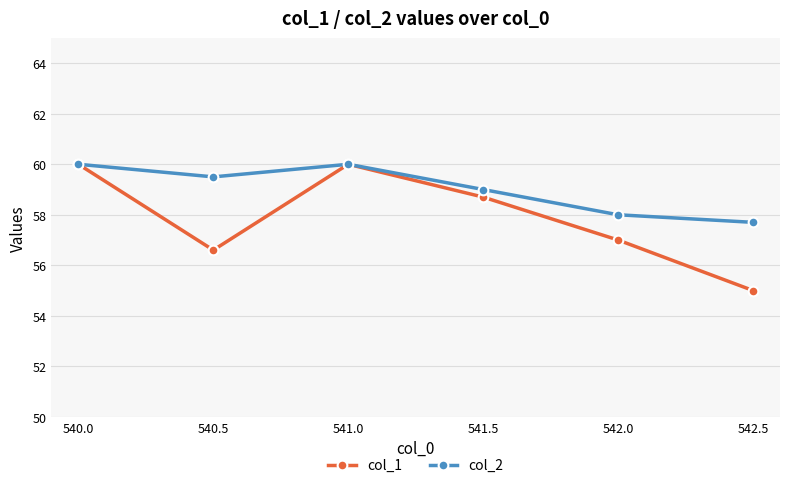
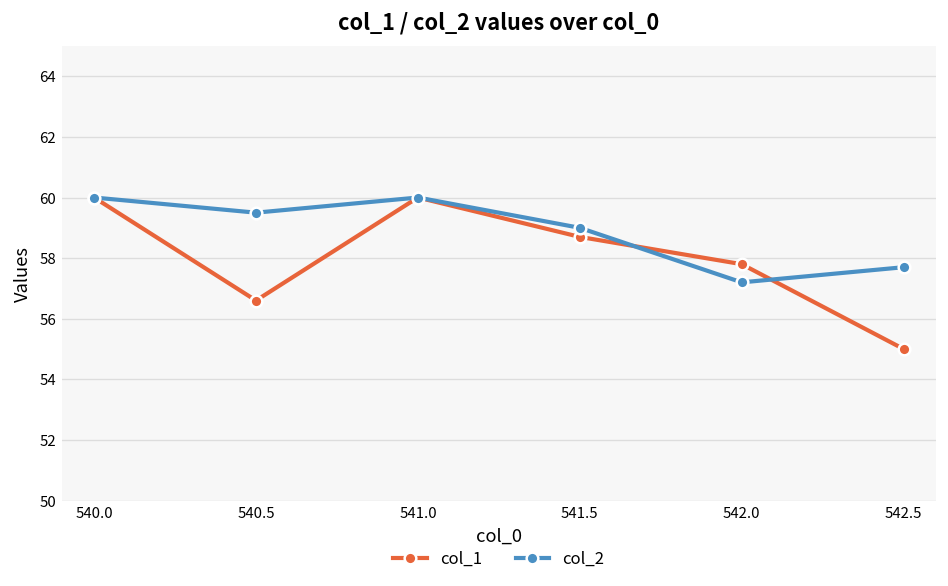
col_1, 542.0: 57.0 -> 57.8
col_2, 542.0: 58.0 -> 57.2
